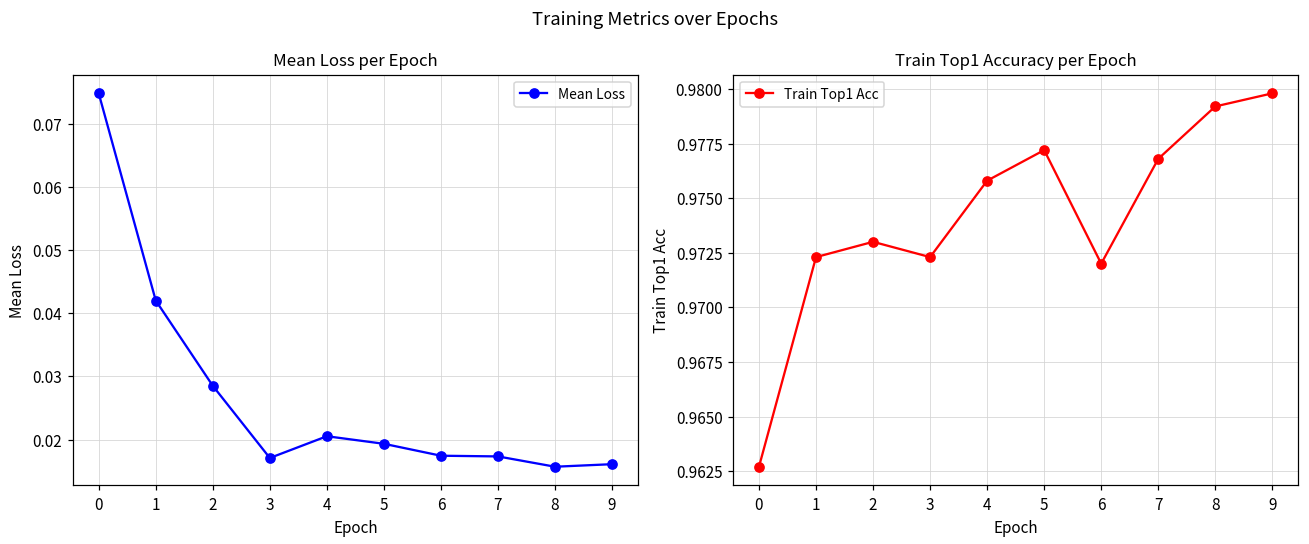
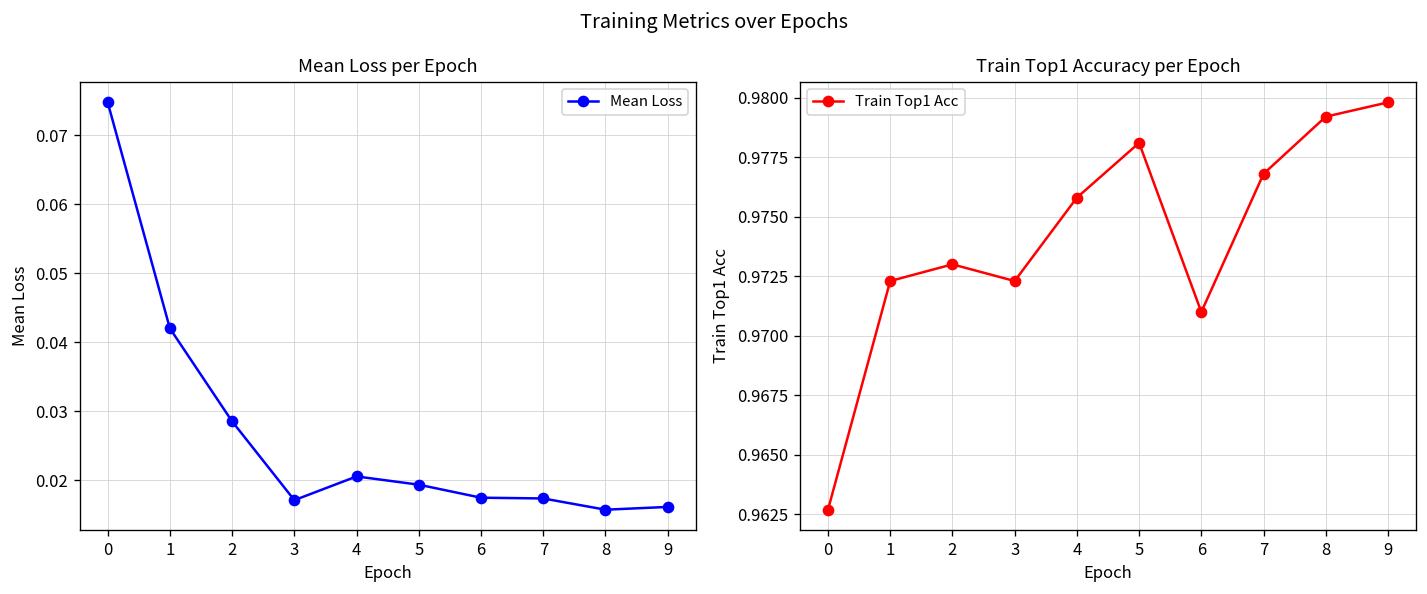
Train Top1 Accuracy per Epoch, 5: 0.9772 -> 0.9781
Train Top1 Accuracy per Epoch, 6: 0.972 -> 0.971
